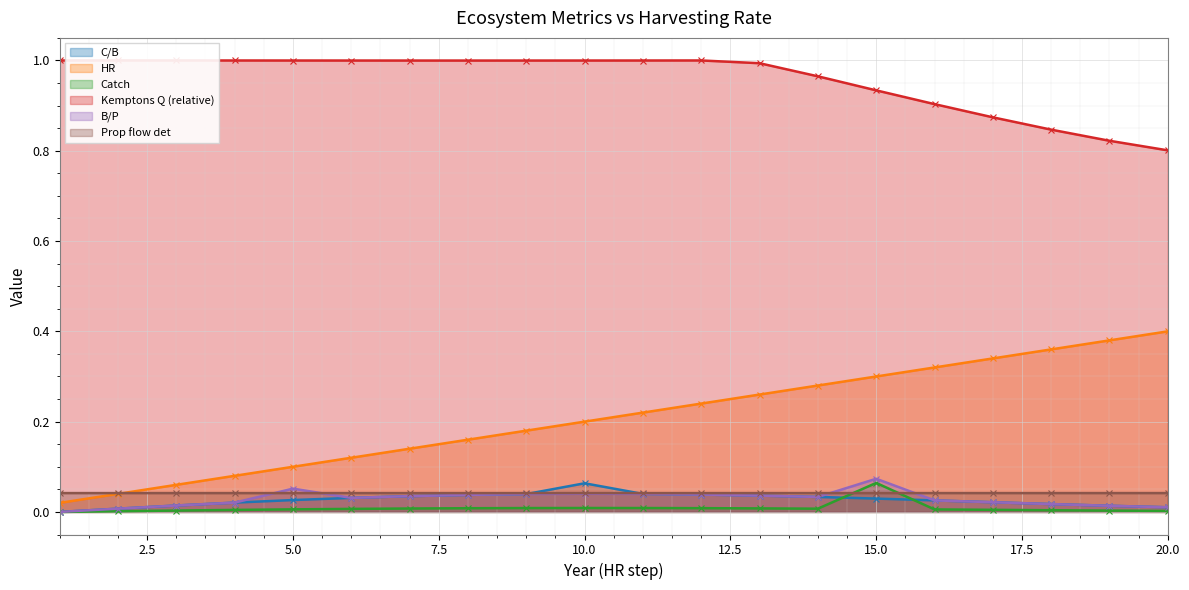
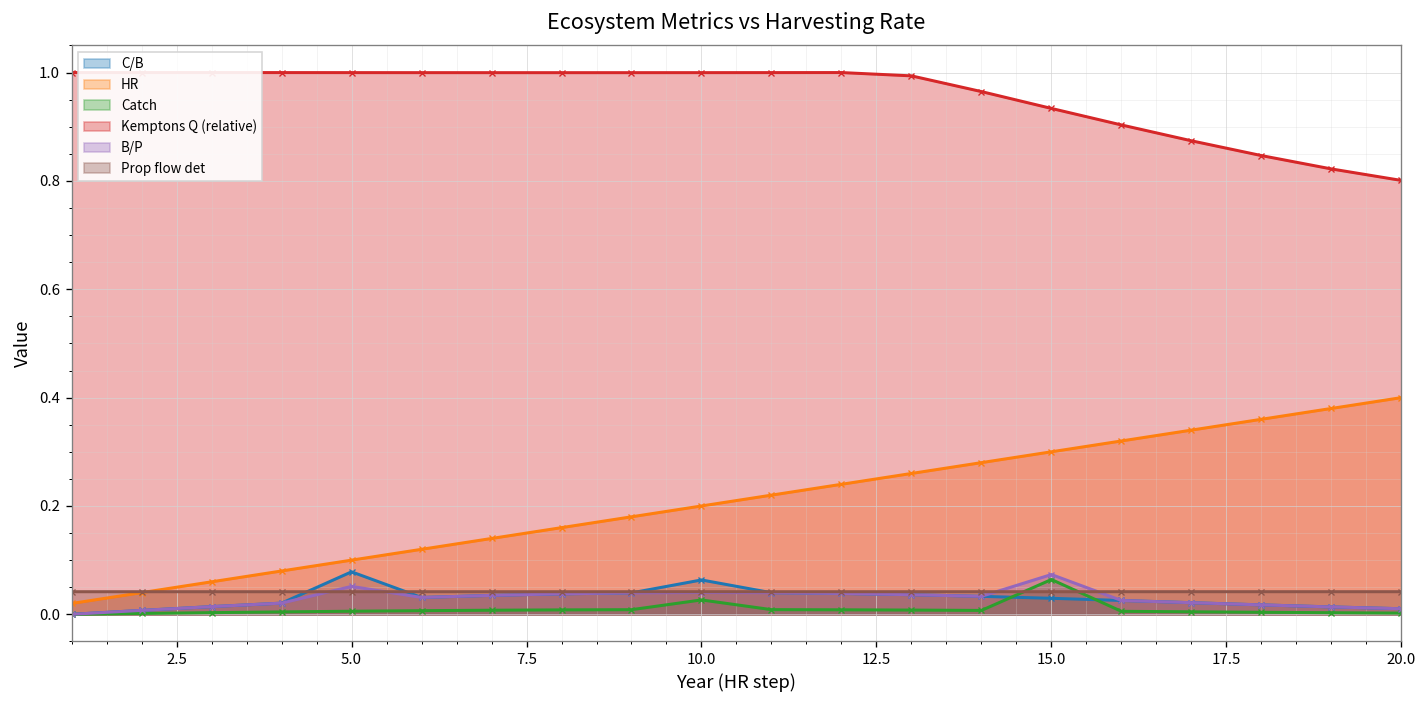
C/B, 5.0: 0.03 -> 0.08
Catch, 10.0: 0.01 -> 0.03
